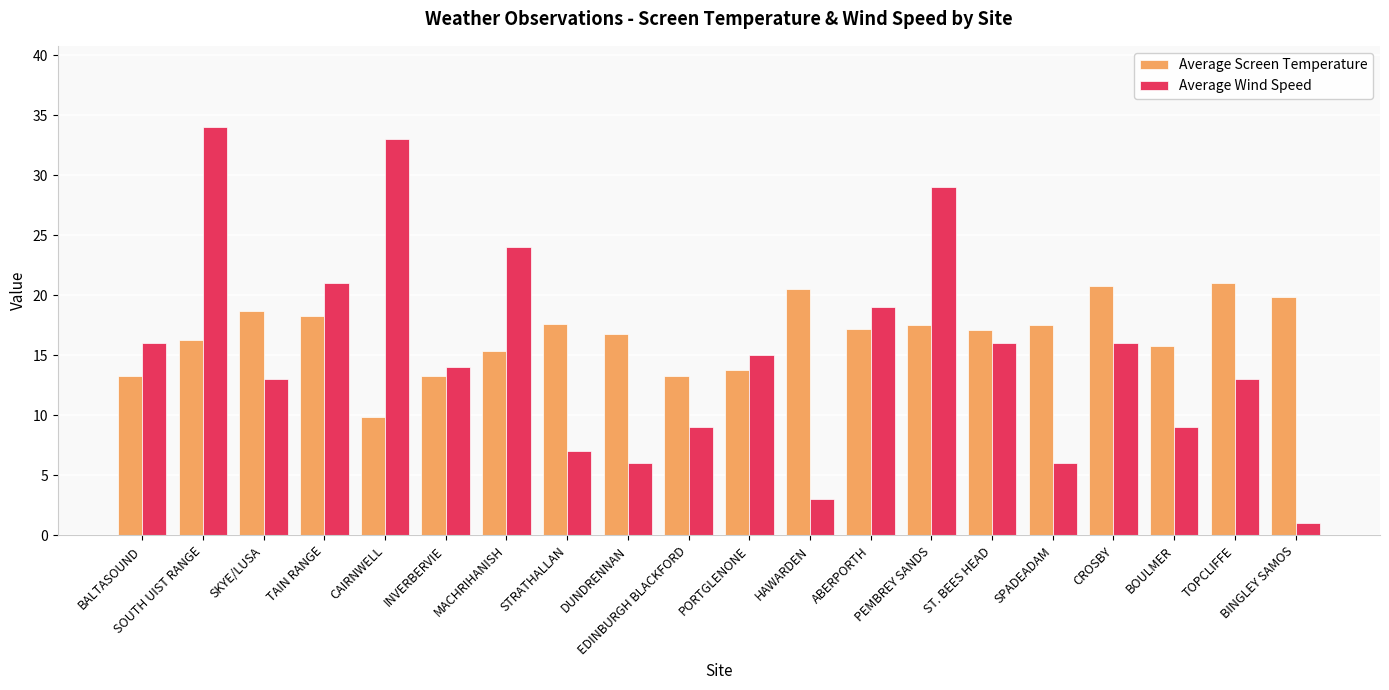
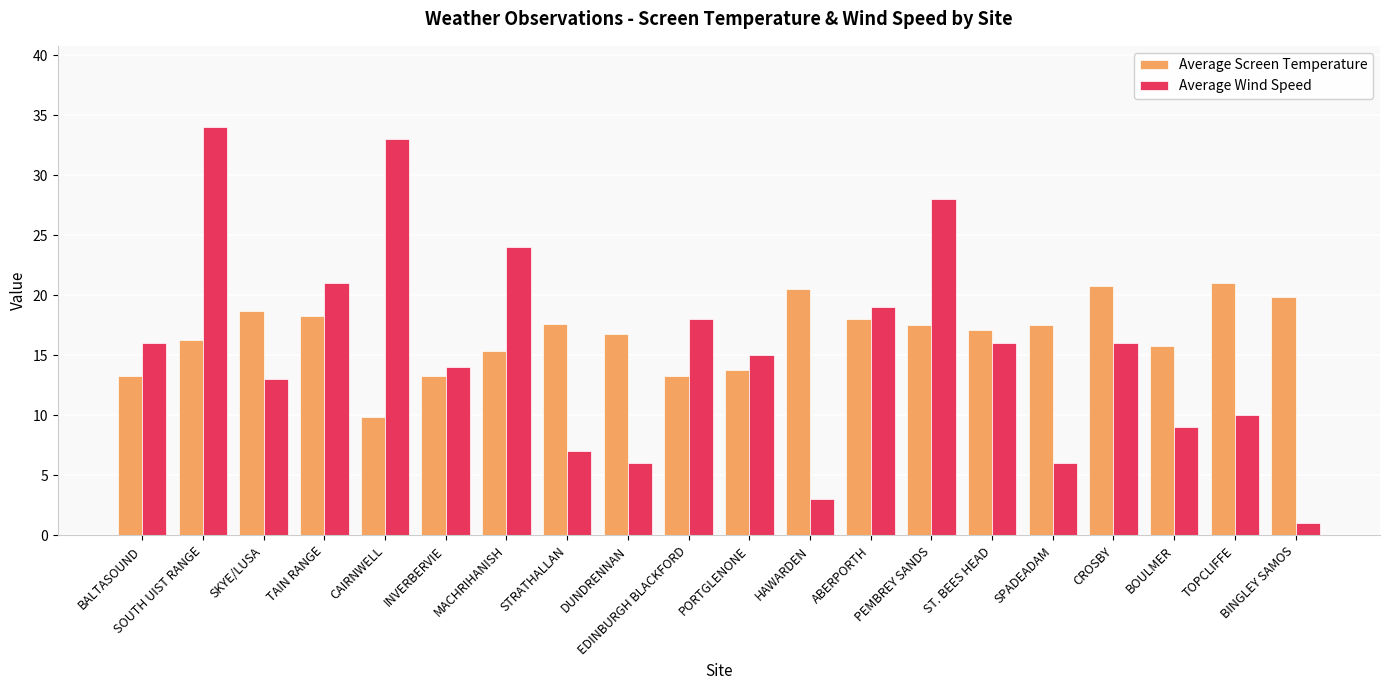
Average Wind Speed, EDINBURGH BLACKFORD: 9 -> 18
Average Screen Temperature, ABERPORTH: 17.2 -> 18.0
Average Wind Speed, PEMBREY SANDS: 29 -> 28
Average Wind Speed, TOPCLIFFE: 13 -> 10
